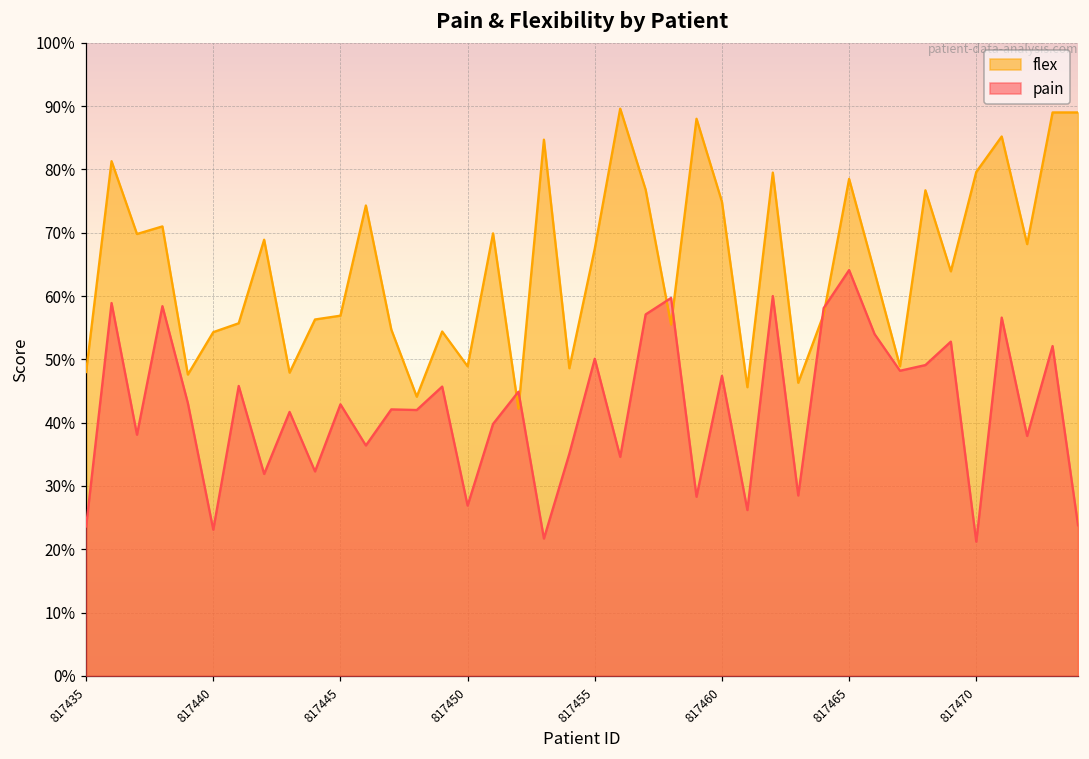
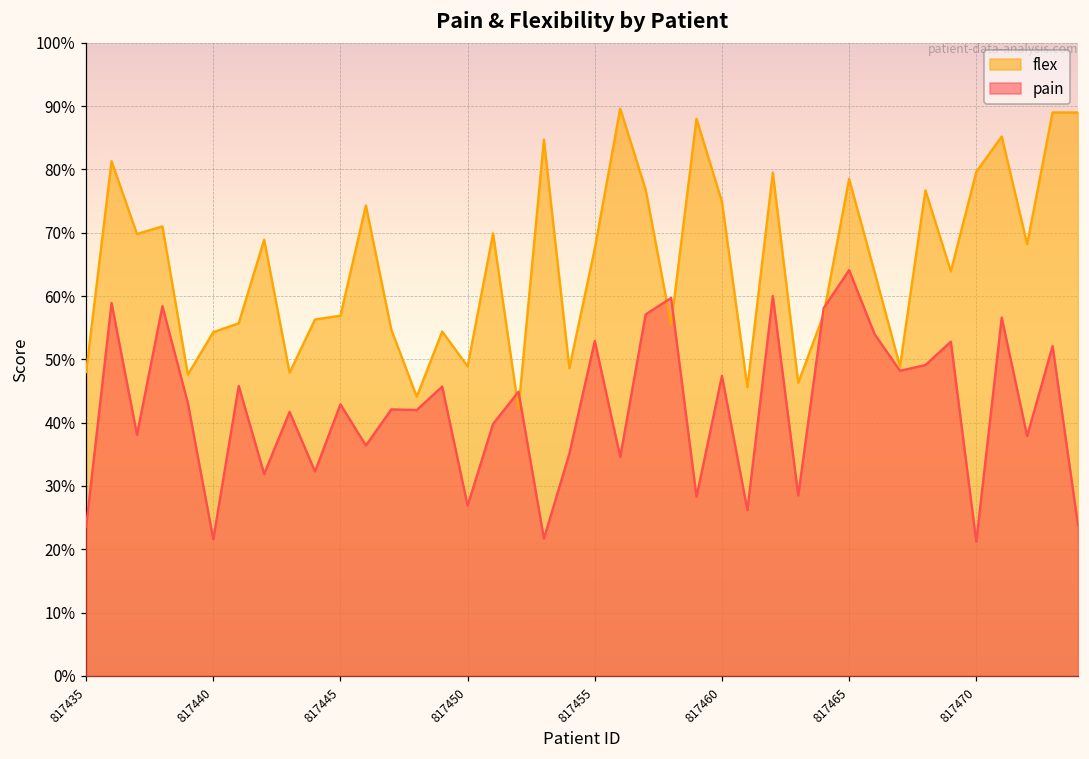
pain, 817440: 23% -> 22%
pain, 817455: 50% -> 53%
